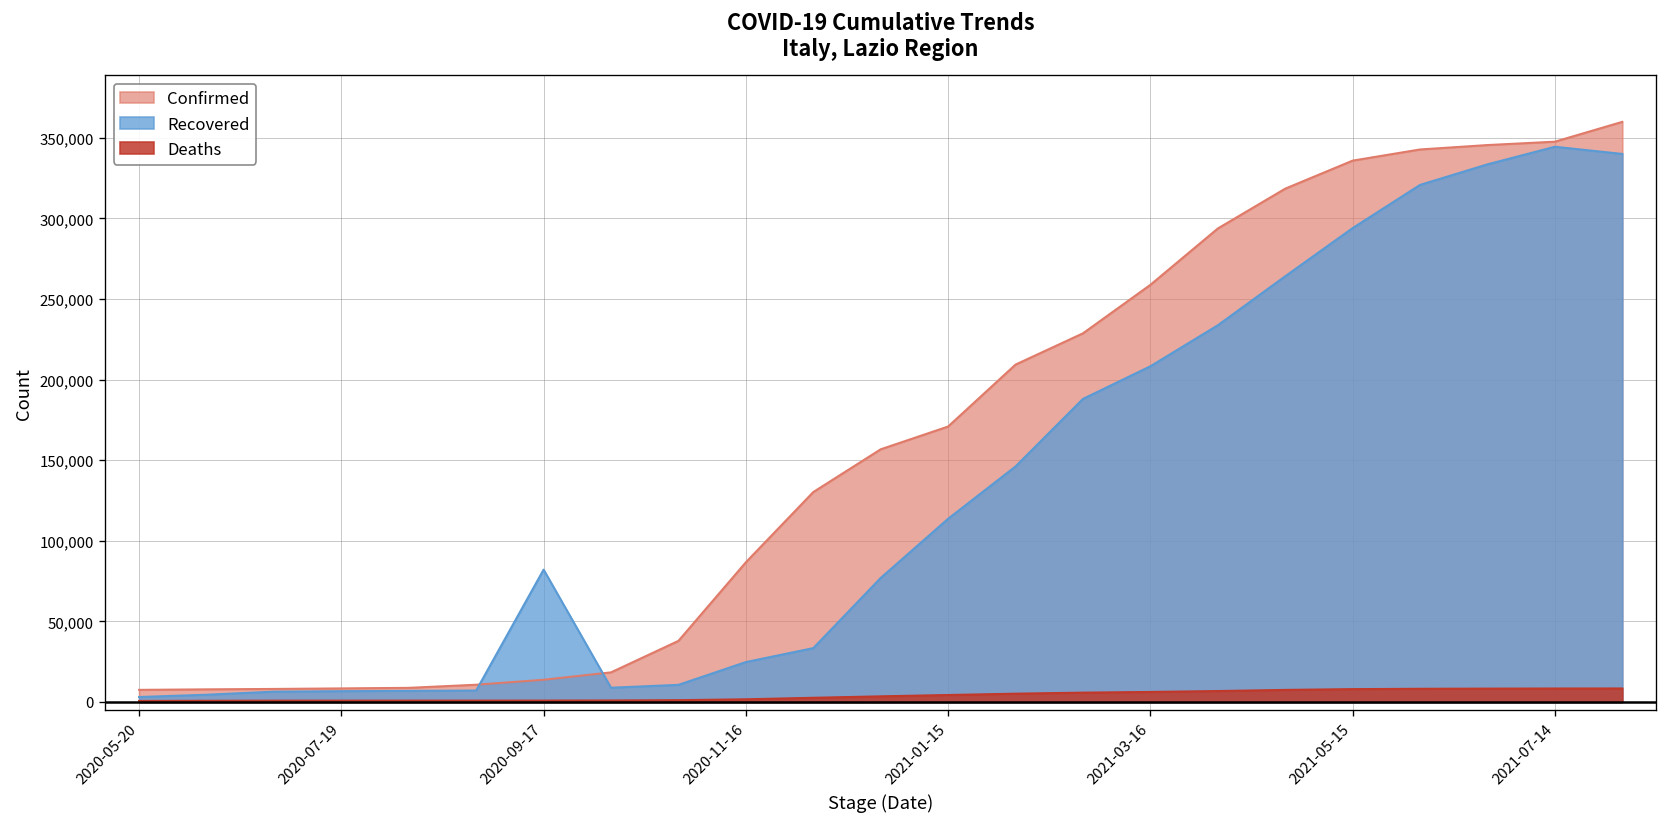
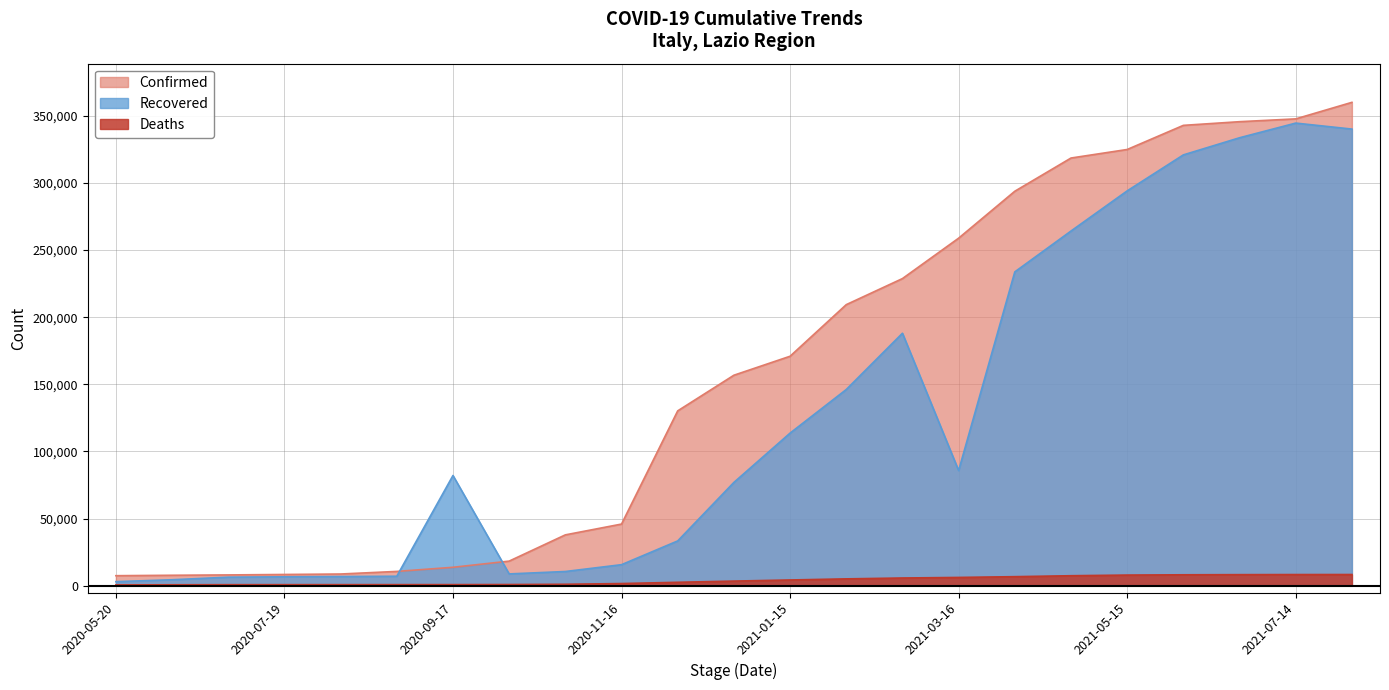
Confirmed, 2020-11-16: 87,000 -> 46,000
Recovered, 2020-11-16: 25,000 -> 16,000
Recovered, 2021-03-16: 208,000 -> 86,000
Confirmed, 2021-05-15: 336,000 -> 325,000
